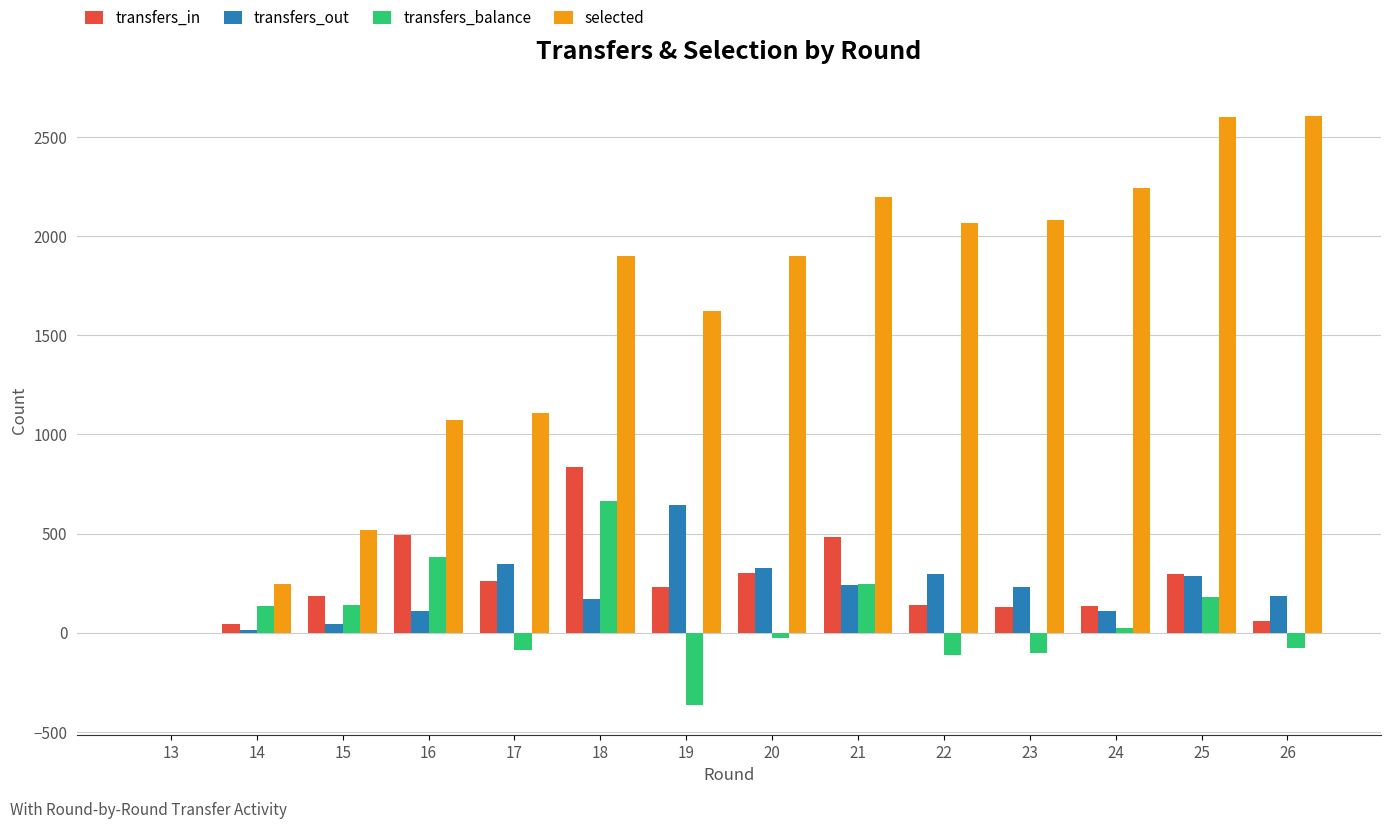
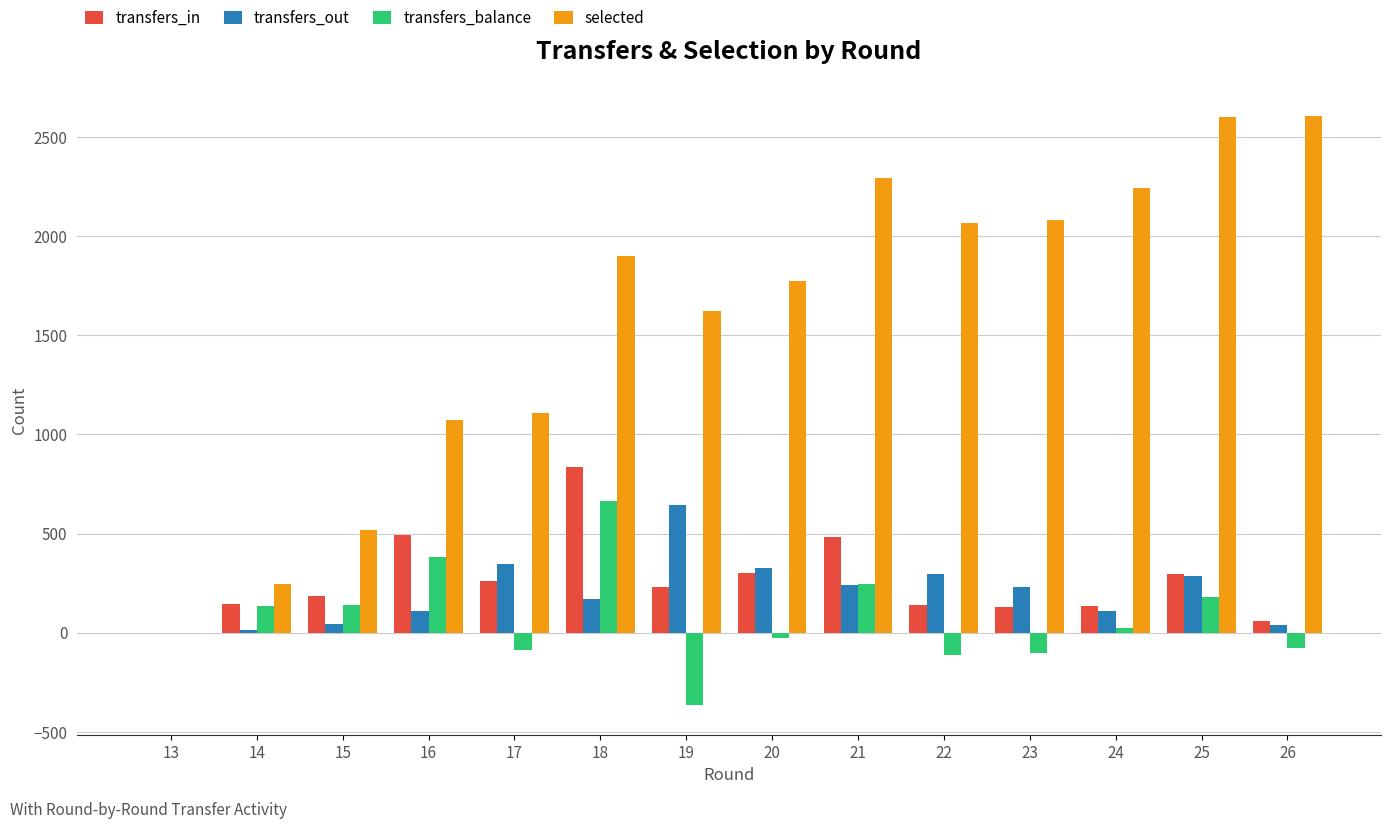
transfers_in, 14: 40 -> 150
selected, 20: 1900 -> 1770
selected, 21: 2200 -> 2300
transfers_out, 26: 180 -> 40
